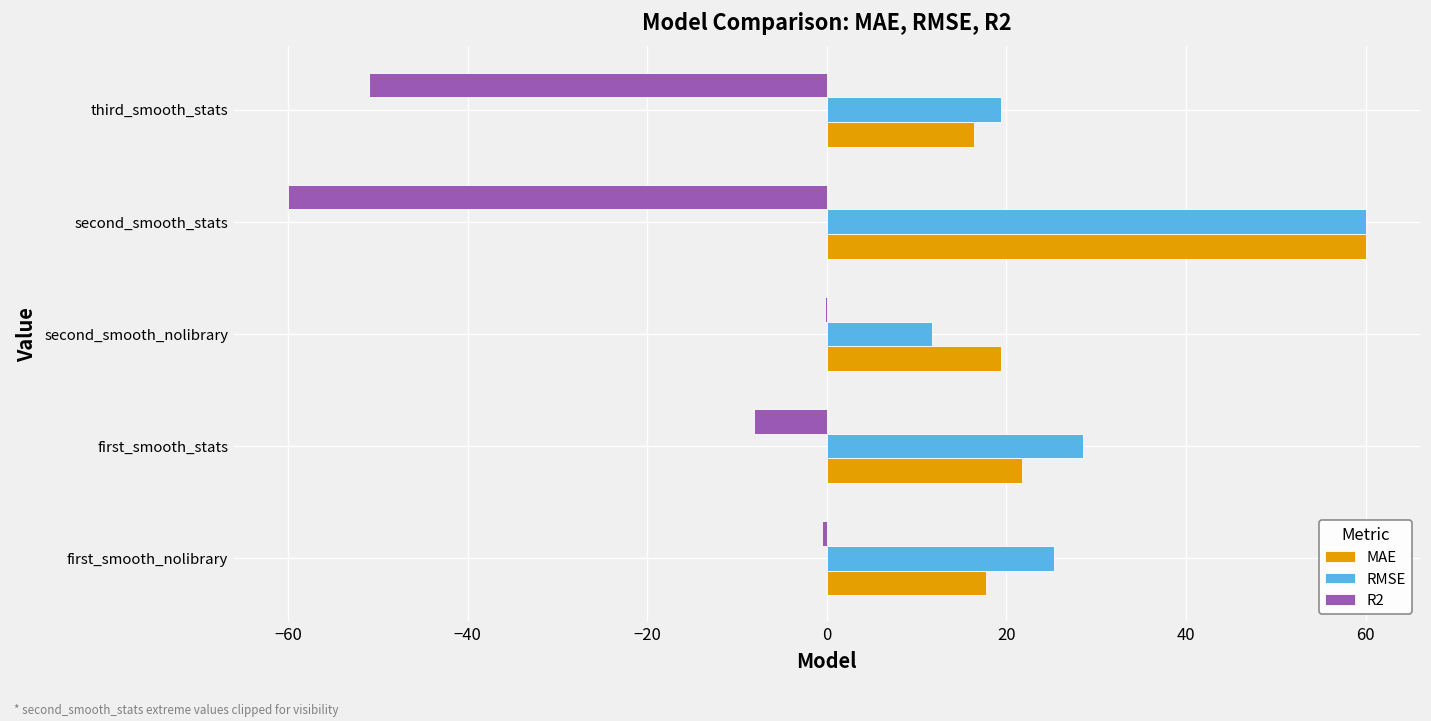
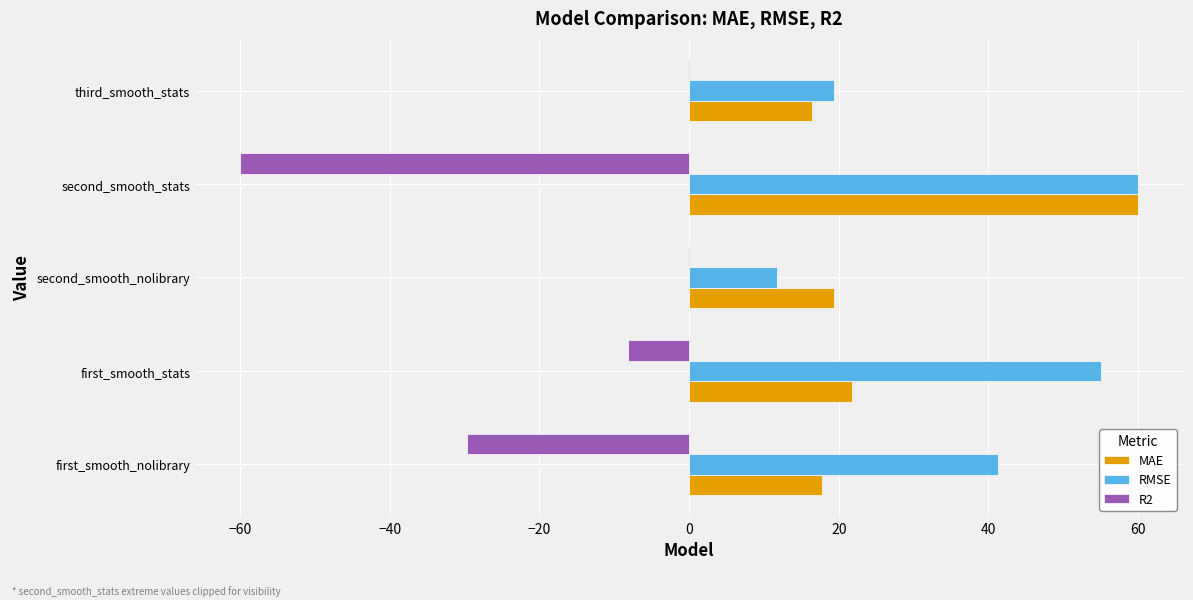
R2, third_smooth_stats: -51 -> 0
RMSE, first_smooth_stats: 28 -> 55
R2, first_smooth_nolibrary: -1 -> -30
RMSE, first_smooth_nolibrary: 25 -> 41
